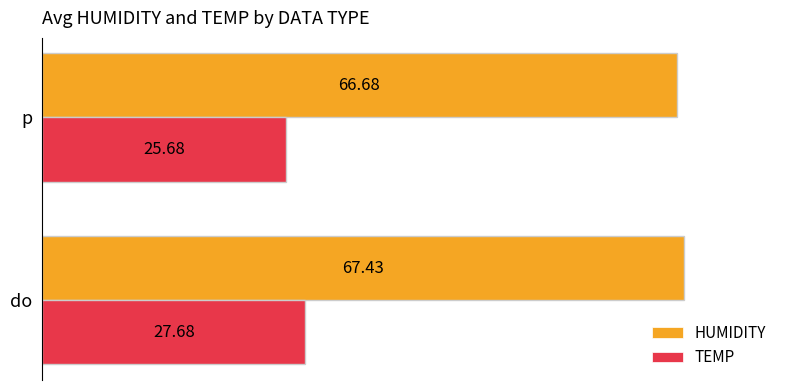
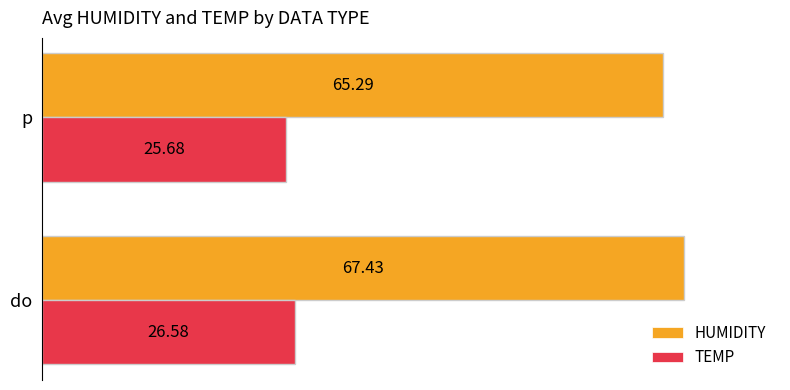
HUMIDITY, p: 66.68 -> 65.29
TEMP, do: 27.68 -> 26.58
